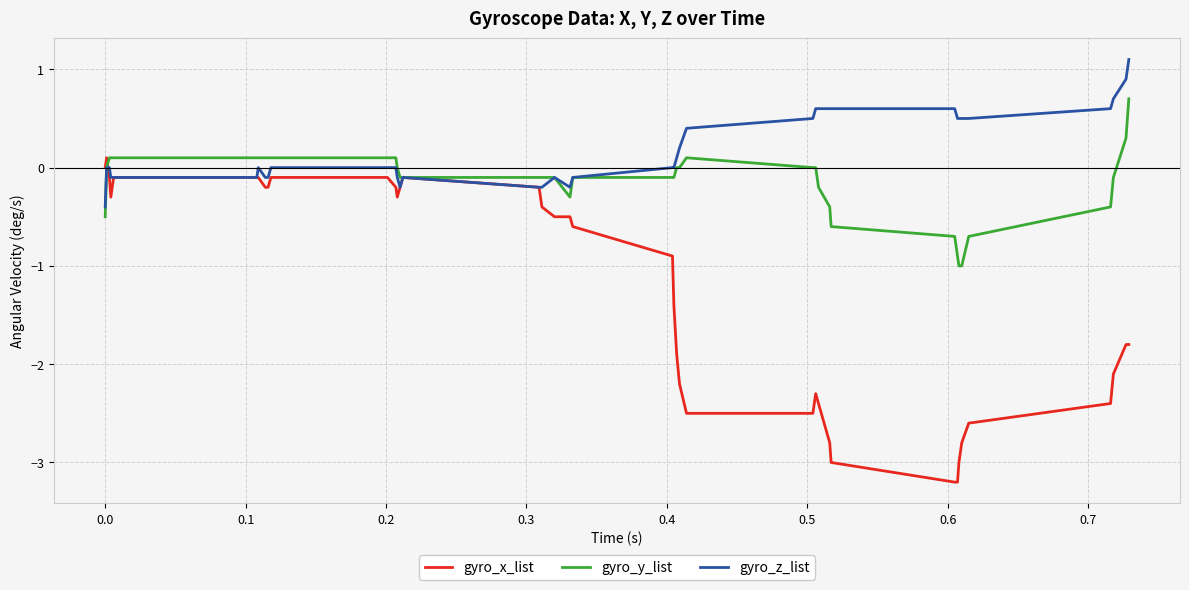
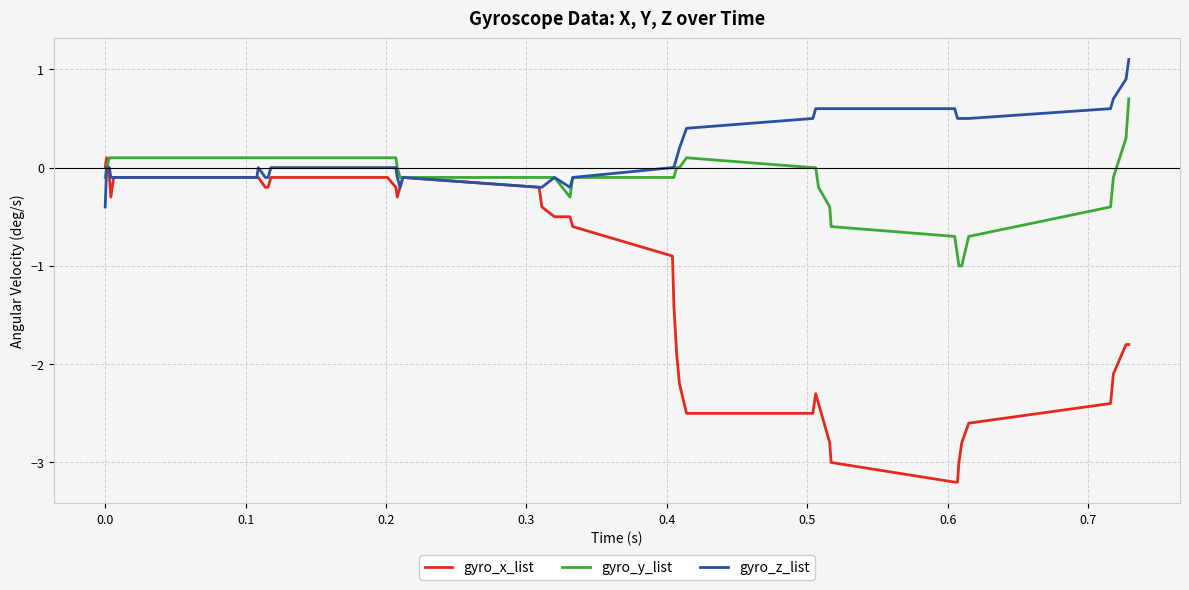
gyro_y_list, 0.0: -0.5 -> -0.1
